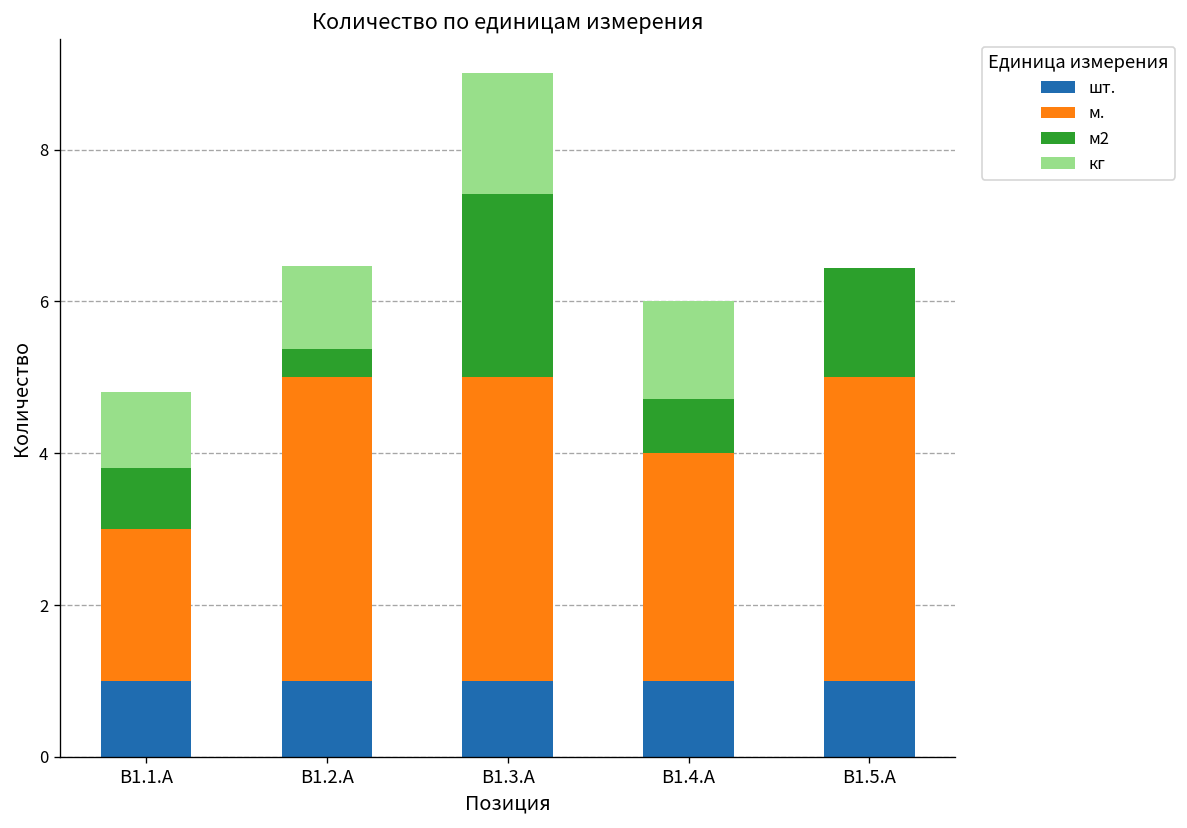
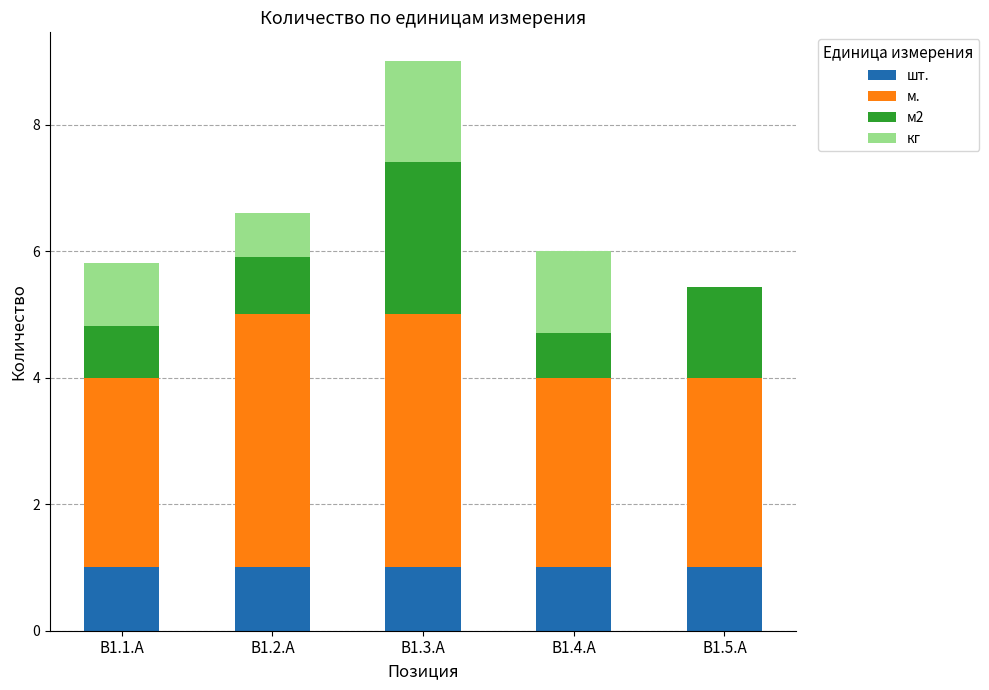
м., В1.1.А: 2 -> 3
м2, В1.2.А: 0.4 -> 0.9
кг, В1.2.А: 1.1 -> 0.7
м., В1.5.А: 4 -> 3
